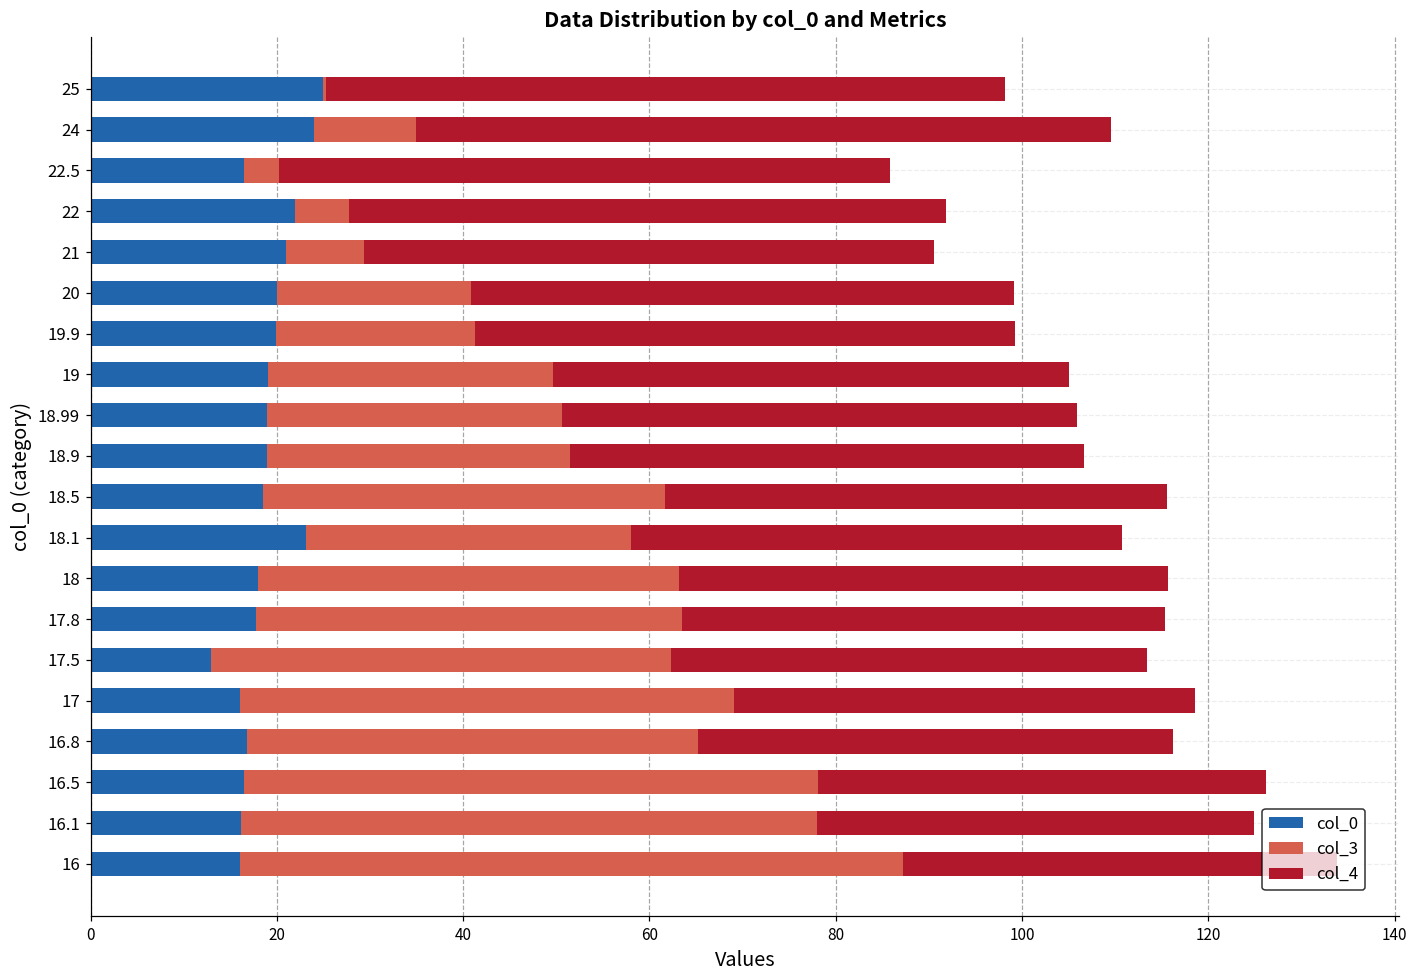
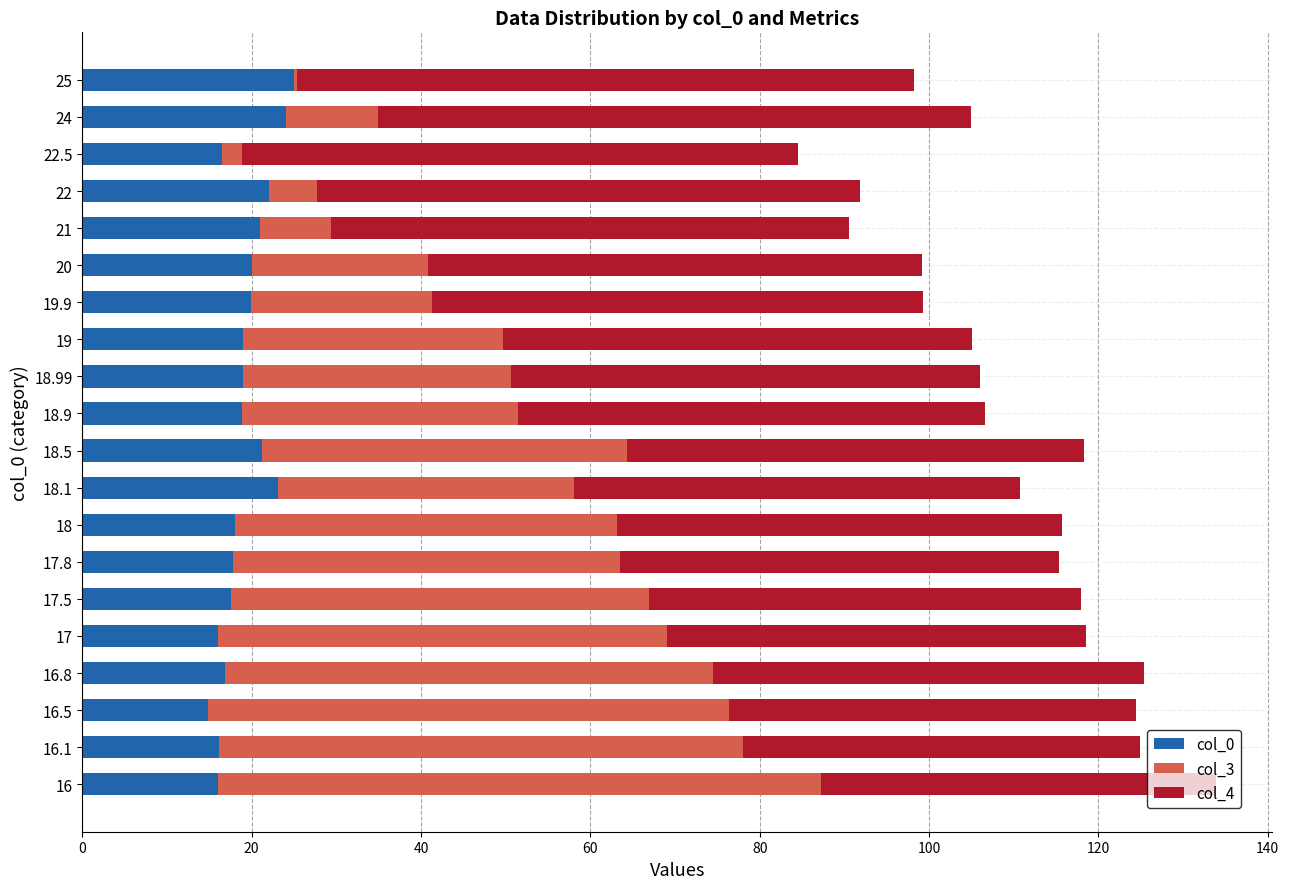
col_4, 24: 75 -> 70
col_3, 22.5: 4 -> 2
col_0, 18.5: 19 -> 21
col_0, 17.5: 13 -> 18
col_3, 16.8: 48 -> 58
col_0, 16.5: 17 -> 15
